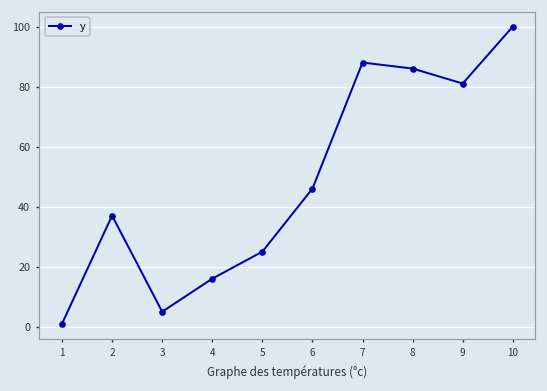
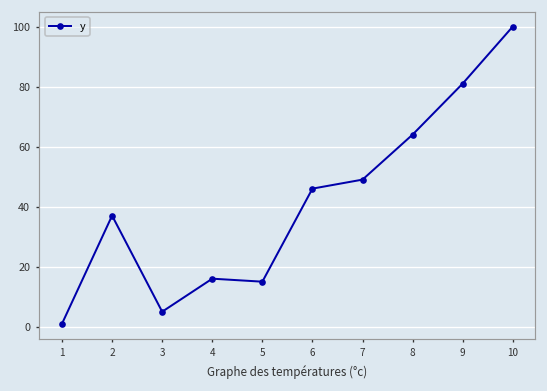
5: 25 -> 15
7: 88 -> 49
8: 86 -> 64
